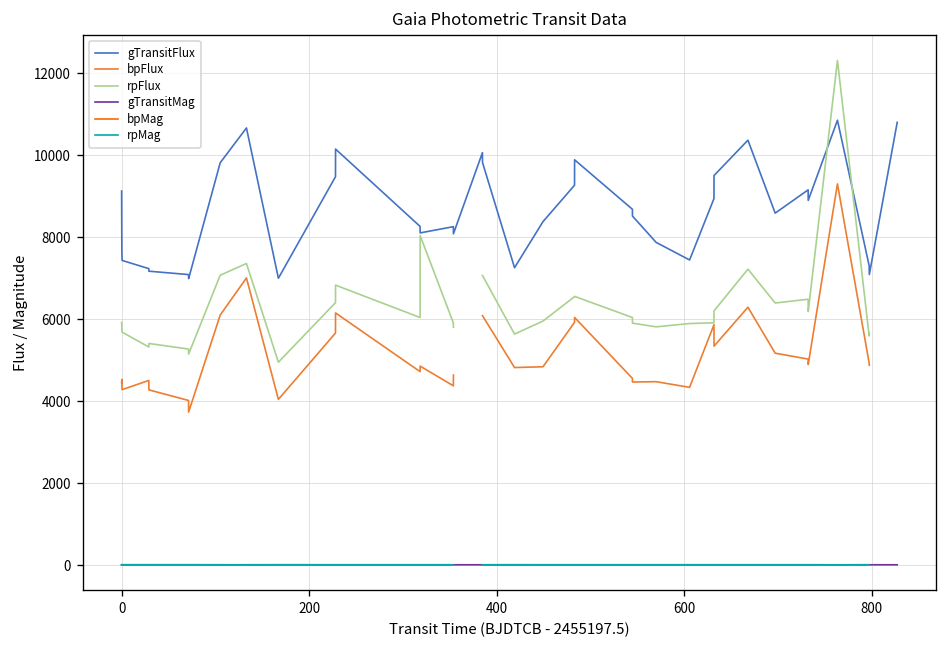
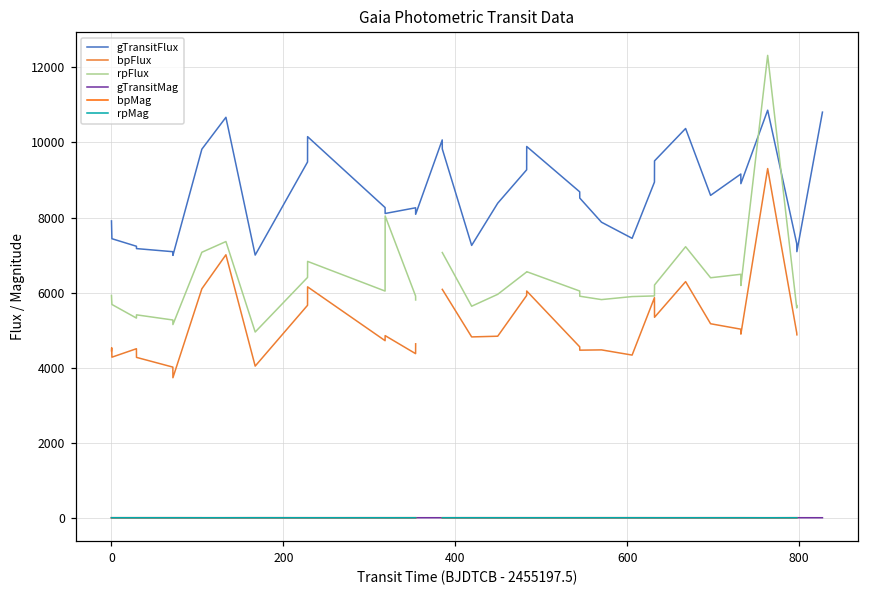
gTransitFlux, 0: 9100 -> 7900
